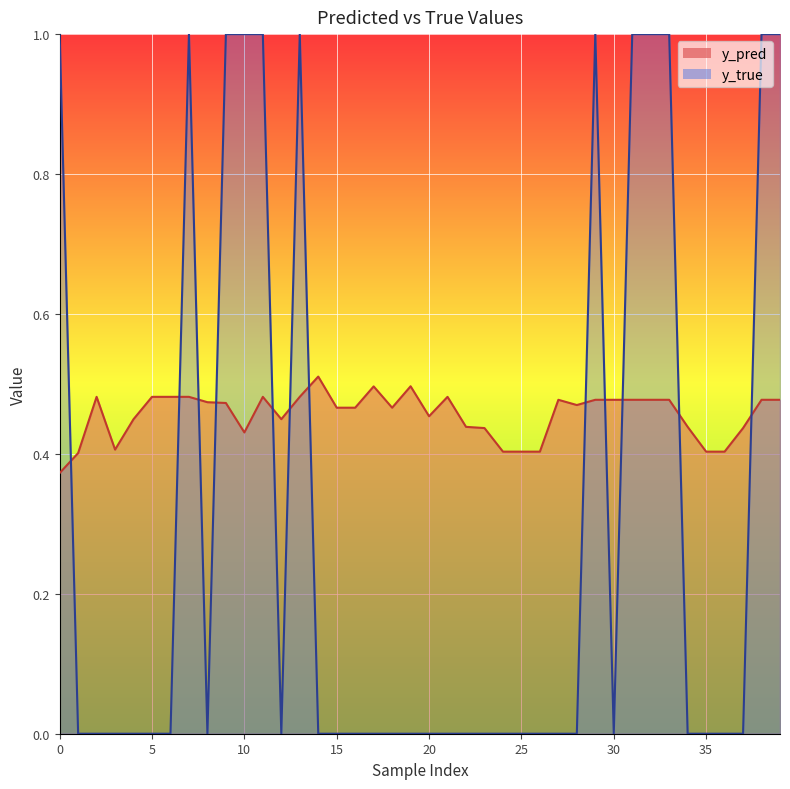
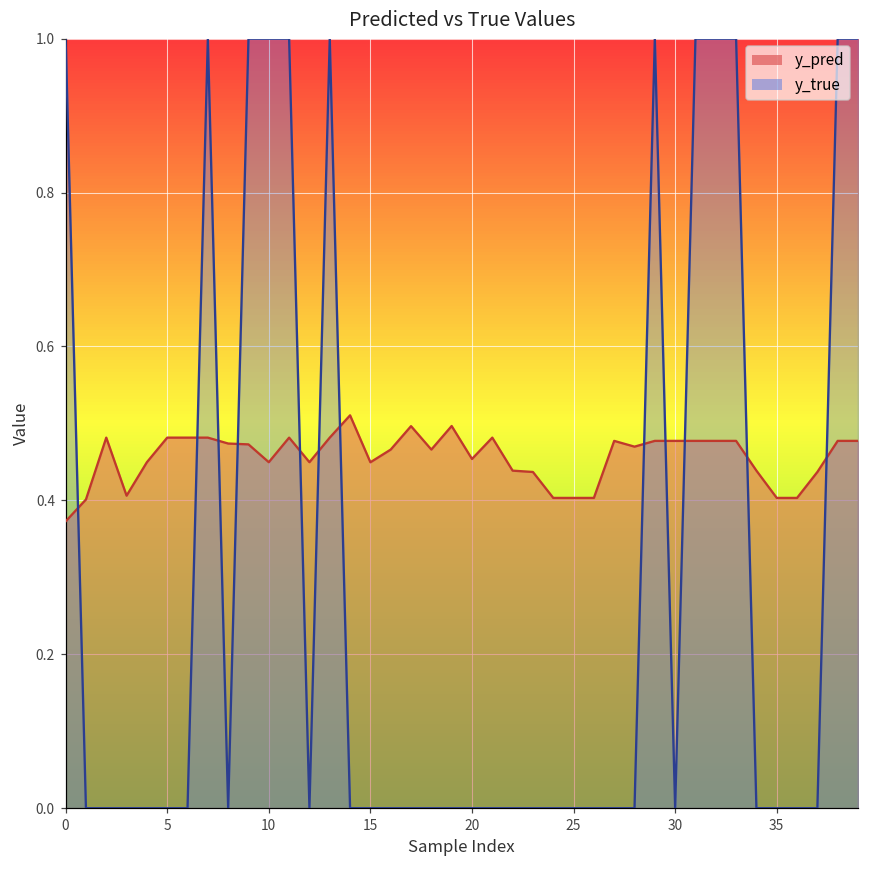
y_pred, 10: 0.43 -> 0.45
y_pred, 15: 0.47 -> 0.45
